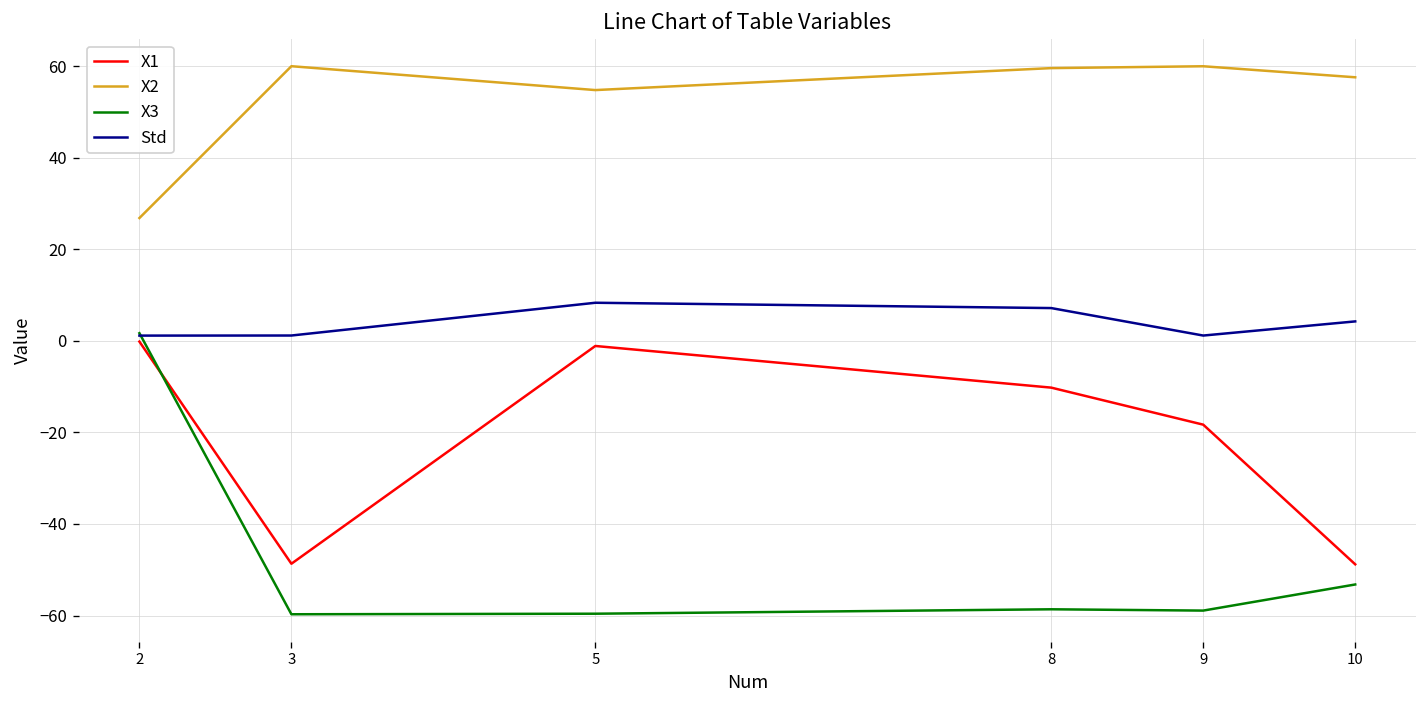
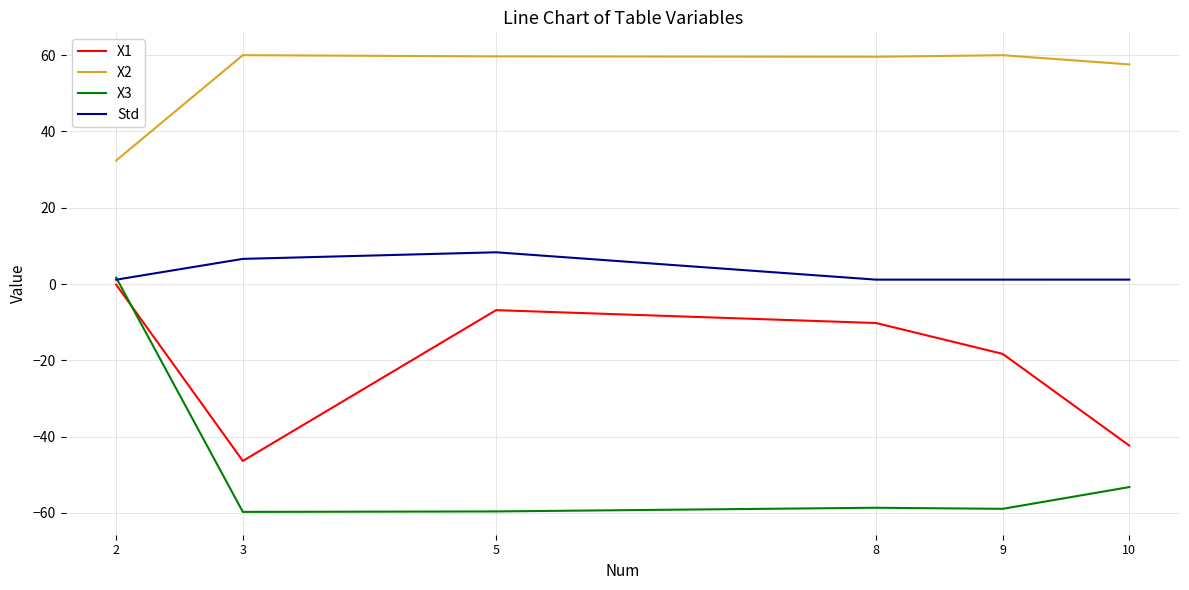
X2, 2: 27 -> 32
X1, 3: -49 -> -46
Std, 3: 1 -> 7
X1, 5: -1 -> -7
X2, 5: 55 -> 60
Std, 8: 7 -> 1
X1, 10: -49 -> -42
Std, 10: 4 -> 1
